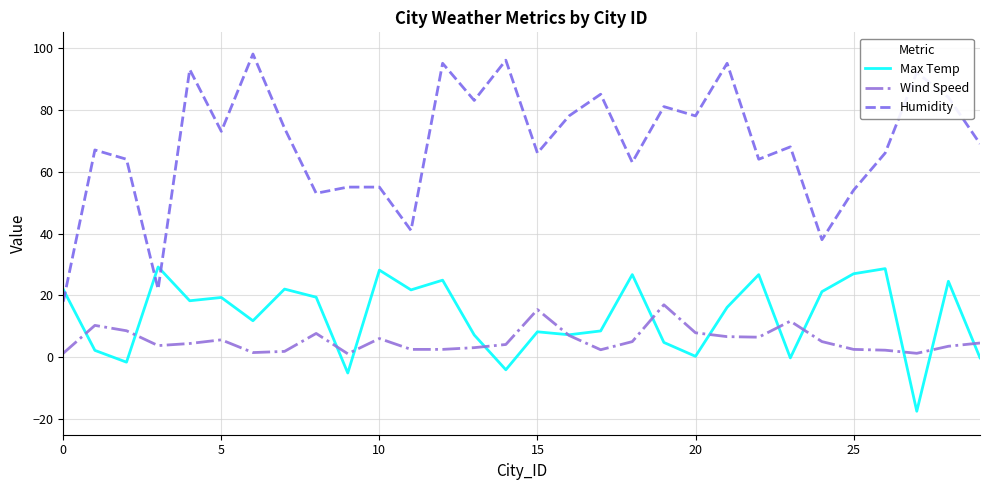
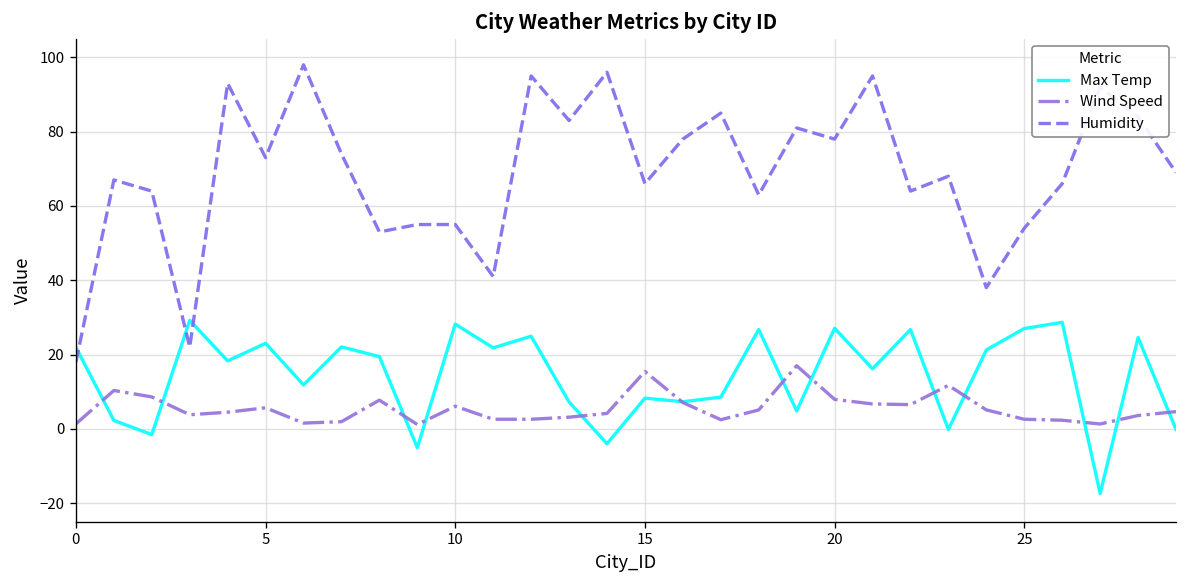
Max Temp, 5: 19 -> 23
Max Temp, 20: 0 -> 27
